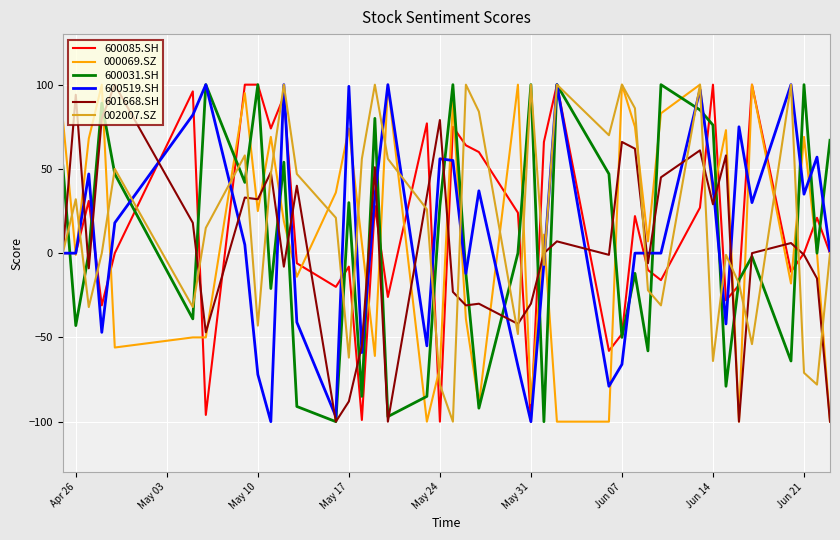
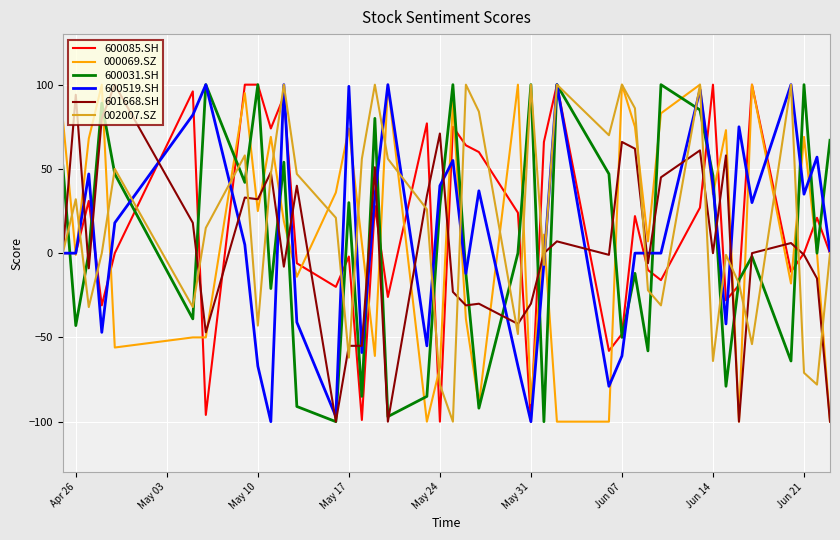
600519.SH, May 10: -72 -> -67
600085.SH, May 17: -8 -> -2
601668.SH, May 17: -88 -> -55
600519.SH, May 24: 56 -> 40
601668.SH, May 24: 79 -> 71
600519.SH, Jun 07: -66 -> -61
600031.SH, Jun 14: 76 -> 46
601668.SH, Jun 14: 29 -> 0
